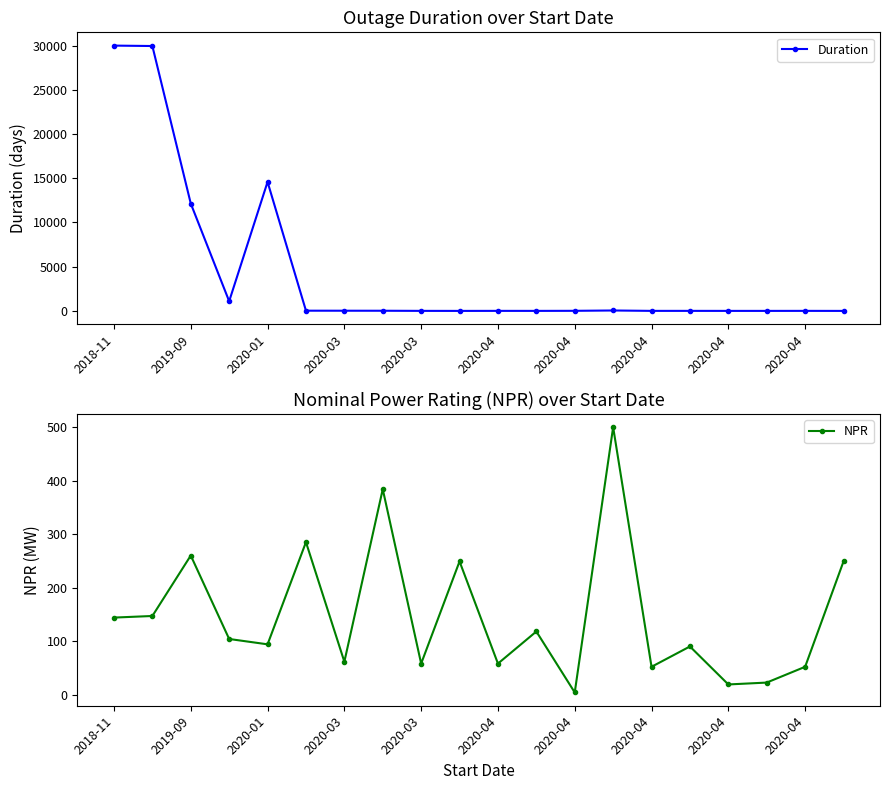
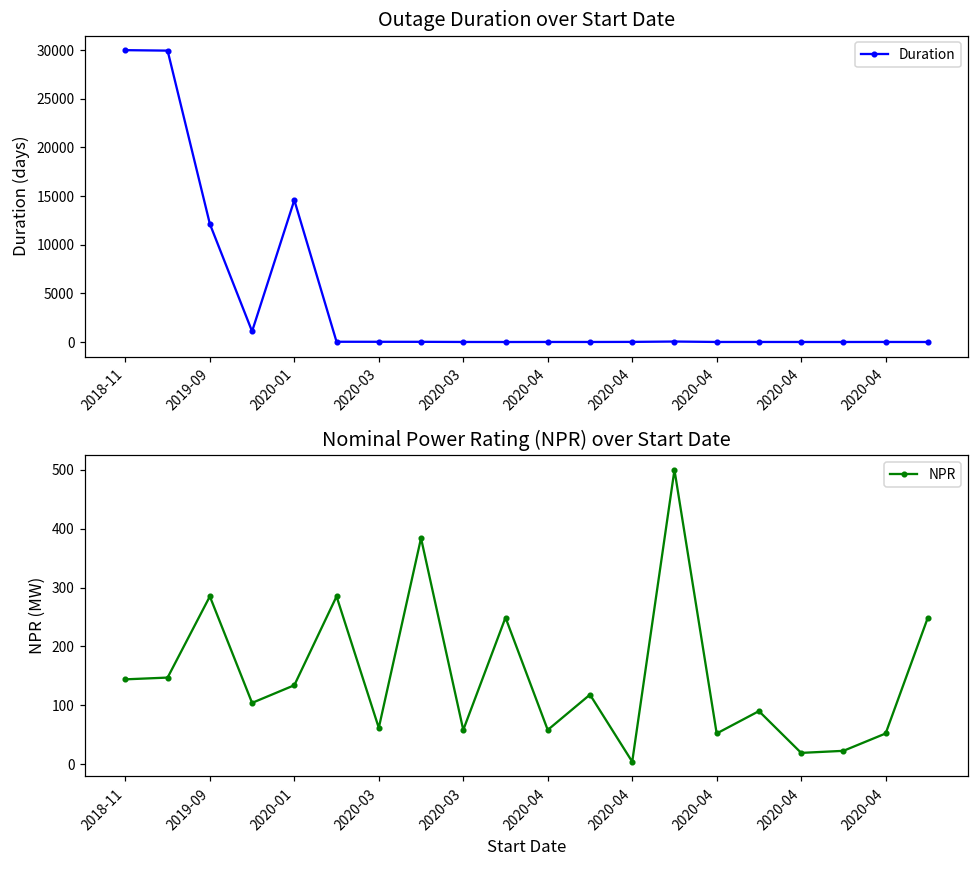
Nominal Power Rating (NPR) over Start Date, 2019-09: 260 -> 290
Nominal Power Rating (NPR) over Start Date, 2020-01: 90 -> 130
